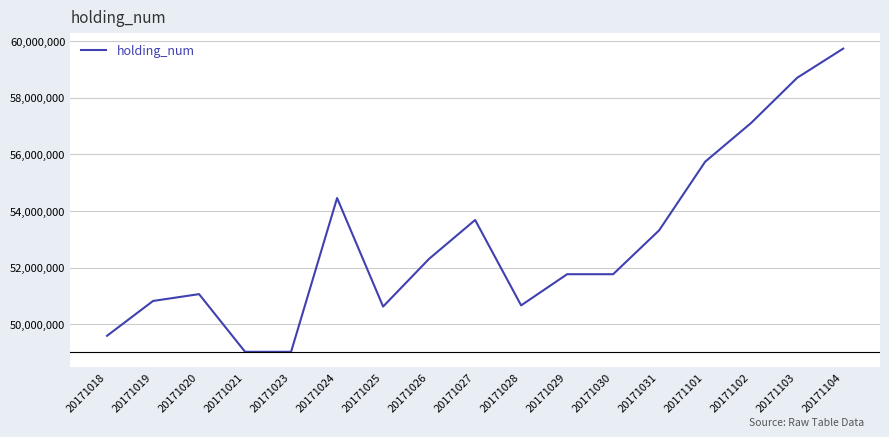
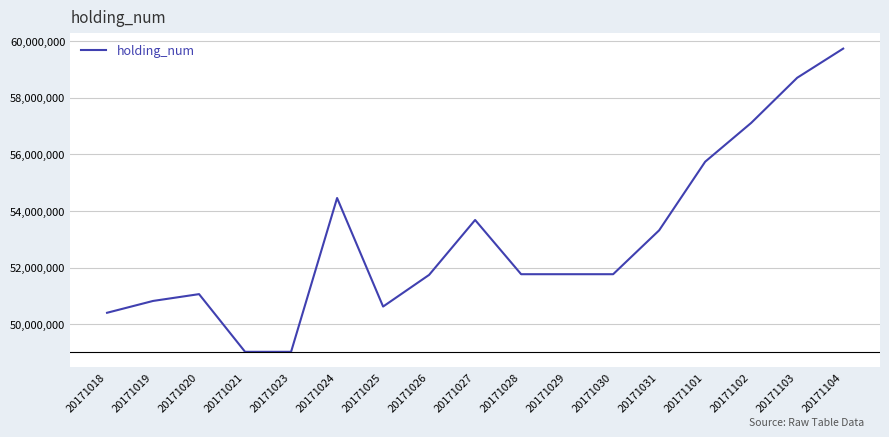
20171018: 49,600,000 -> 50,400,000
20171026: 52,300,000 -> 51,700,000
20171028: 50,700,000 -> 51,800,000
